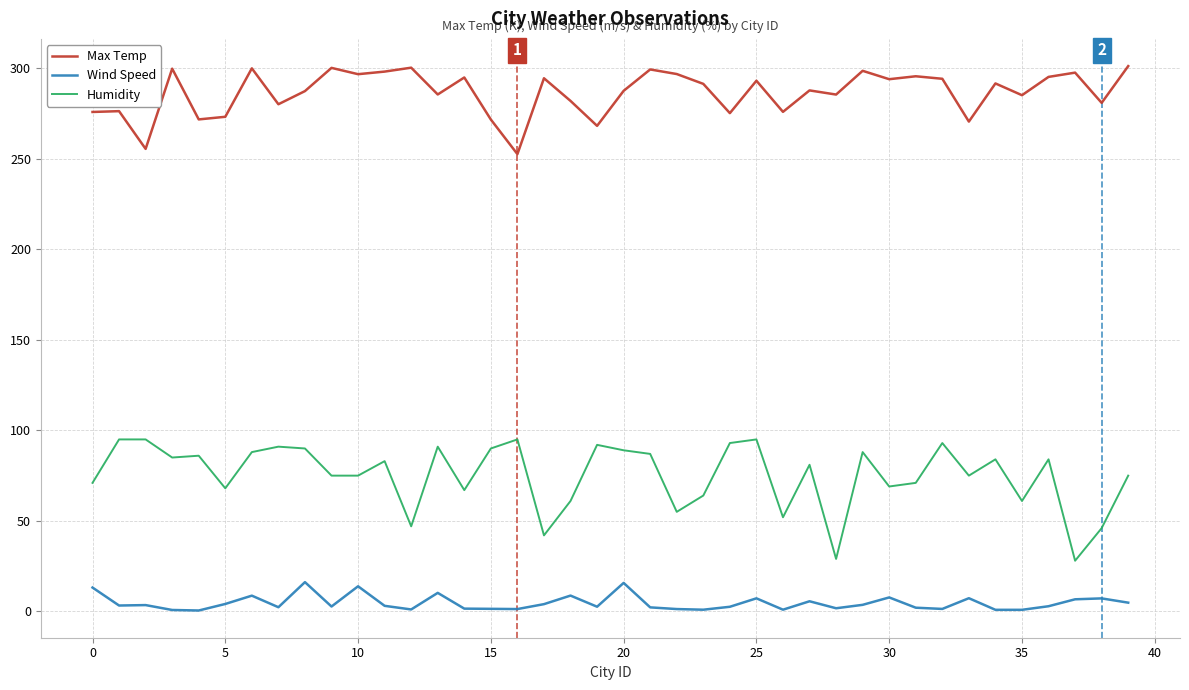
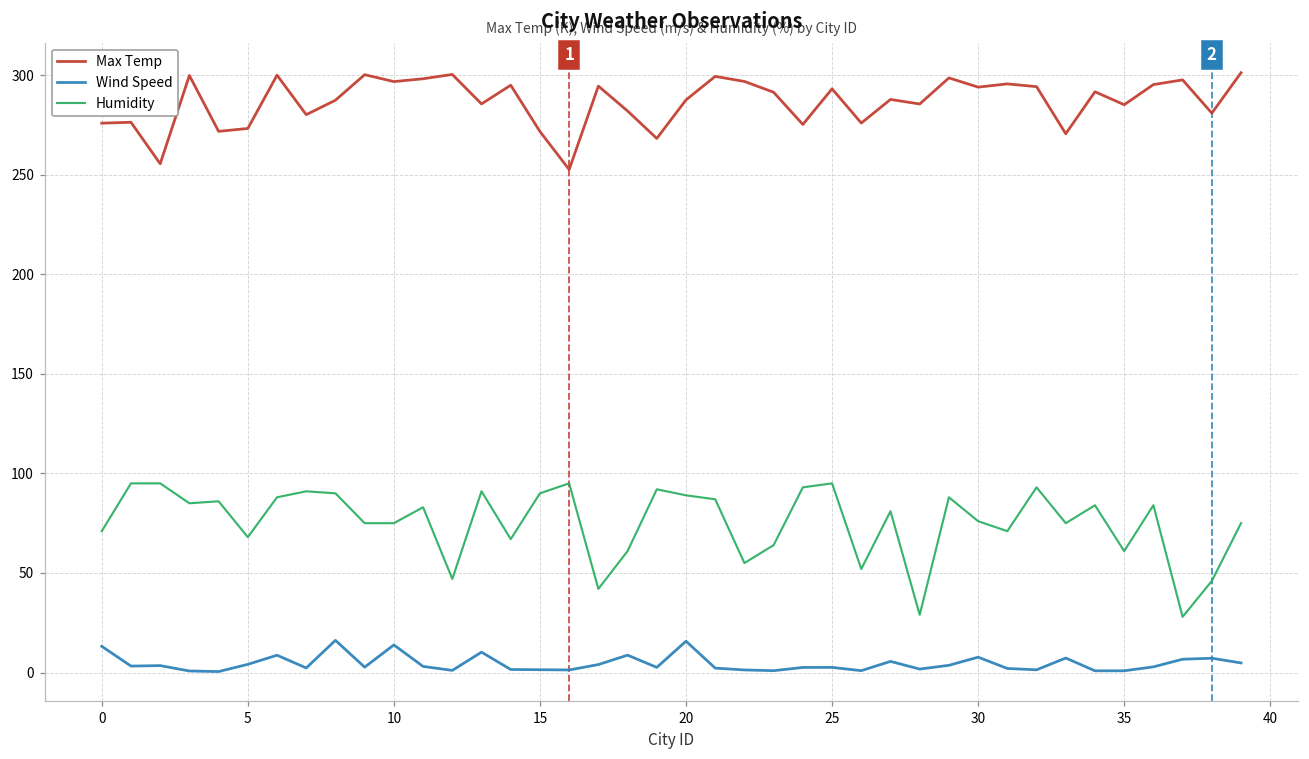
Wind Speed, 25: 7 -> 3
Humidity, 30: 69 -> 76
